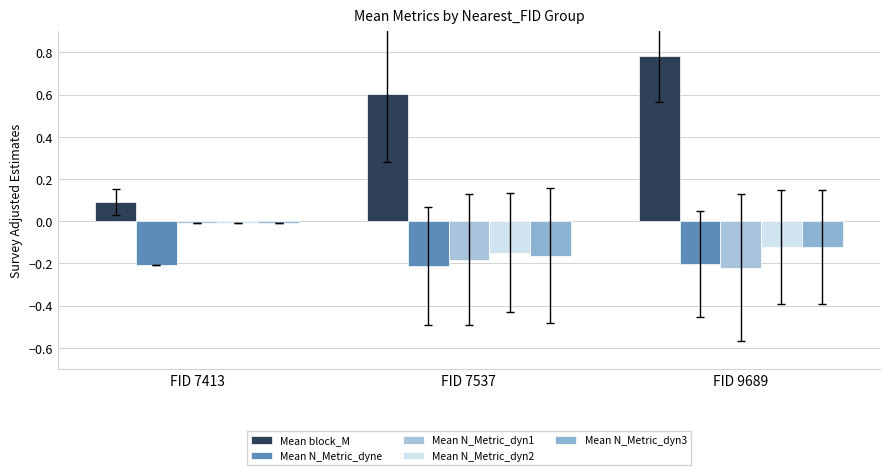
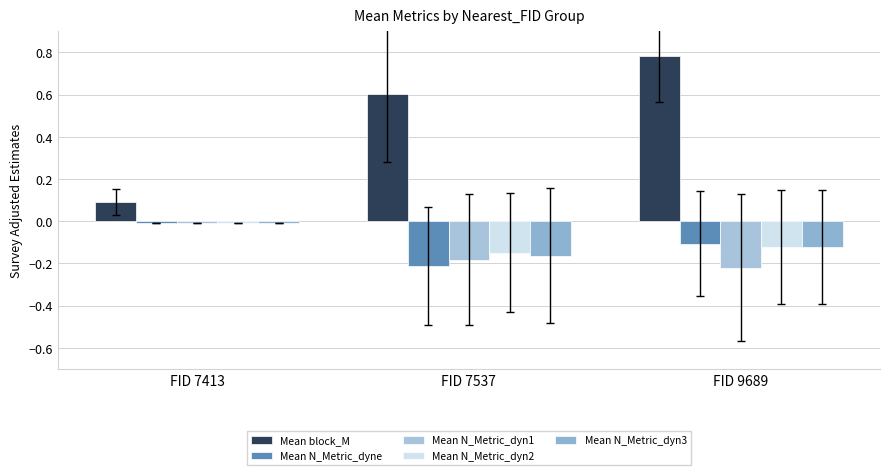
Mean N_Metric_dyne, FID 7413: -0.21 -> -0.01
Mean N_Metric_dyne, FID 9689: -0.20 -> -0.11
